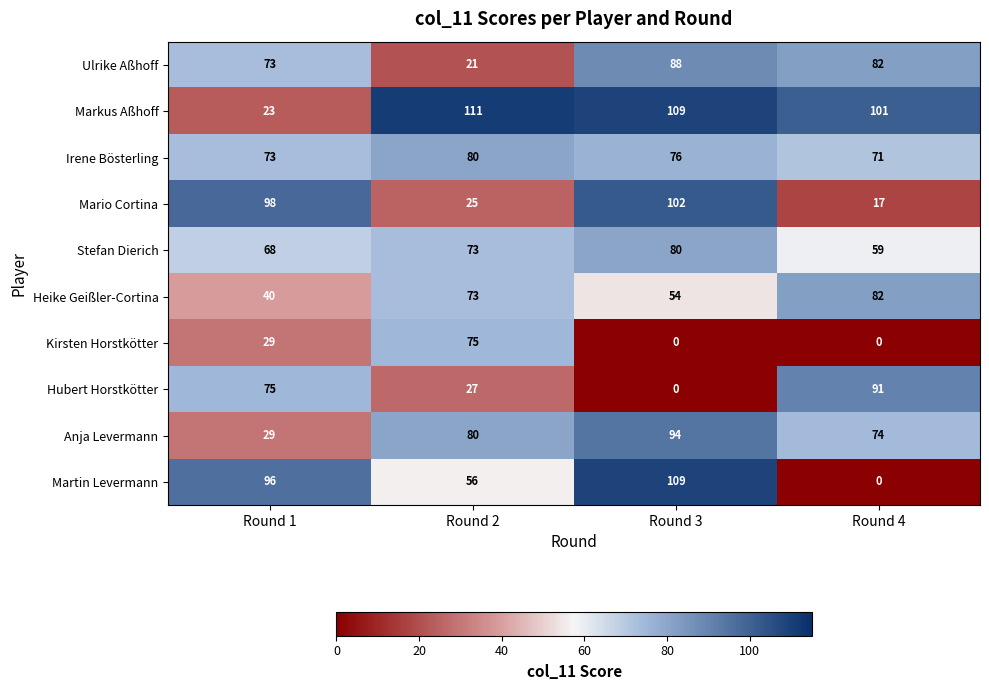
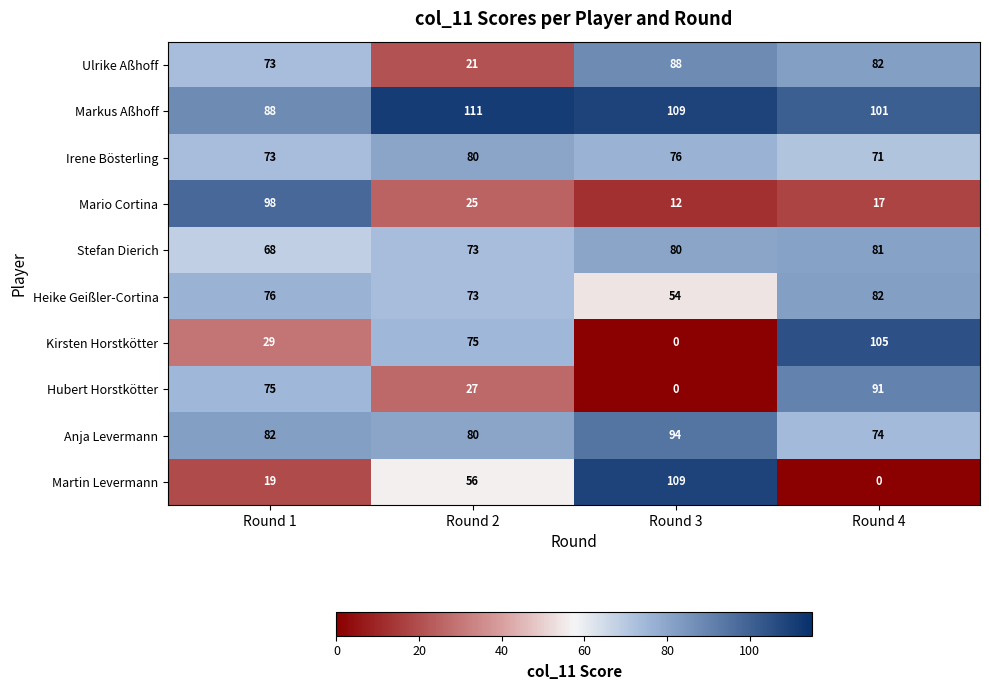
Markus Aßhoff, Round 1: 23 -> 88
Mario Cortina, Round 3: 102 -> 12
Stefan Dierich, Round 4: 59 -> 81
Heike Geißler-Cortina, Round 1: 40 -> 76
Kirsten Horstkötter, Round 4: 0 -> 105
Anja Levermann, Round 1: 29 -> 82
Martin Levermann, Round 1: 96 -> 19
